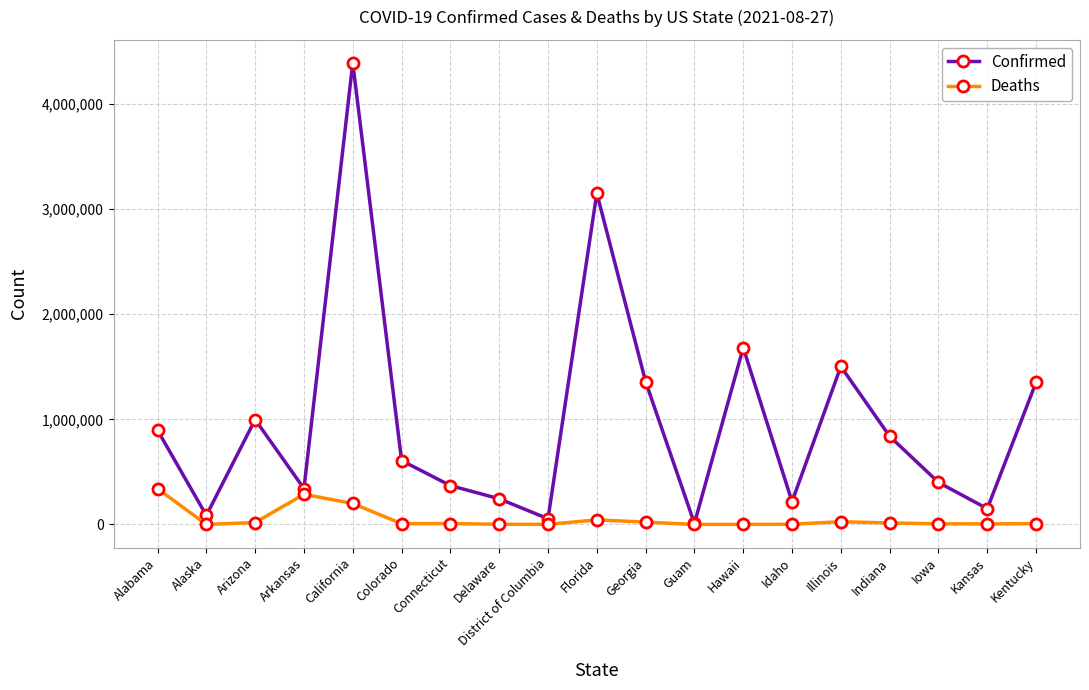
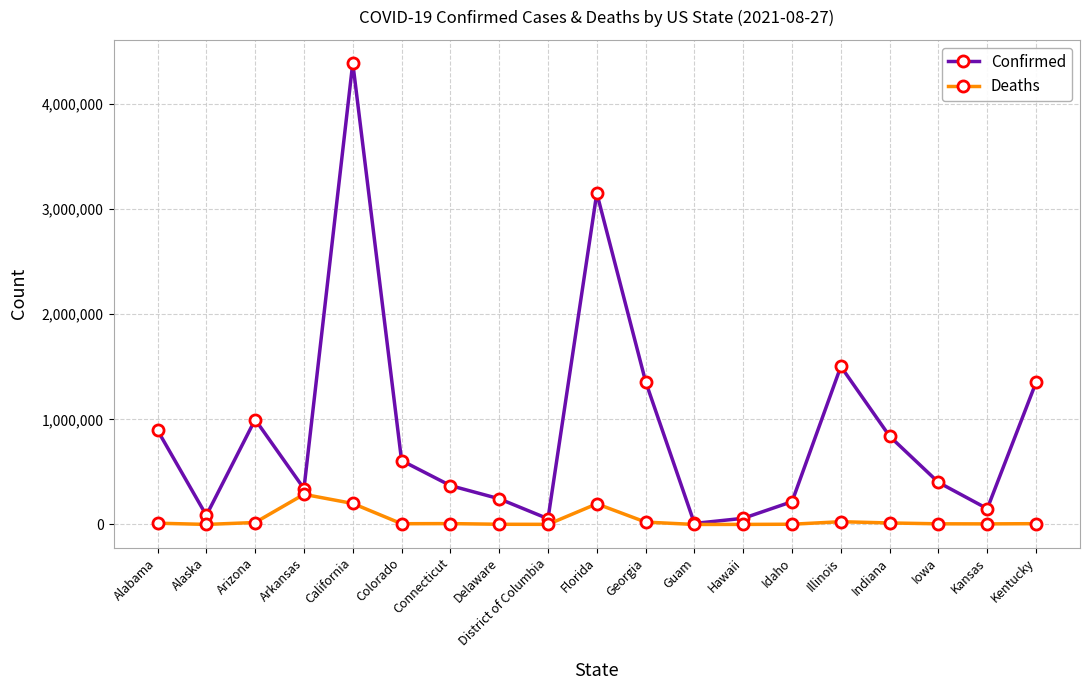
Deaths, Alabama: 340,000 -> 10,000
Deaths, Florida: 40,000 -> 200,000
Confirmed, Hawaii: 1,680,000 -> 60,000
